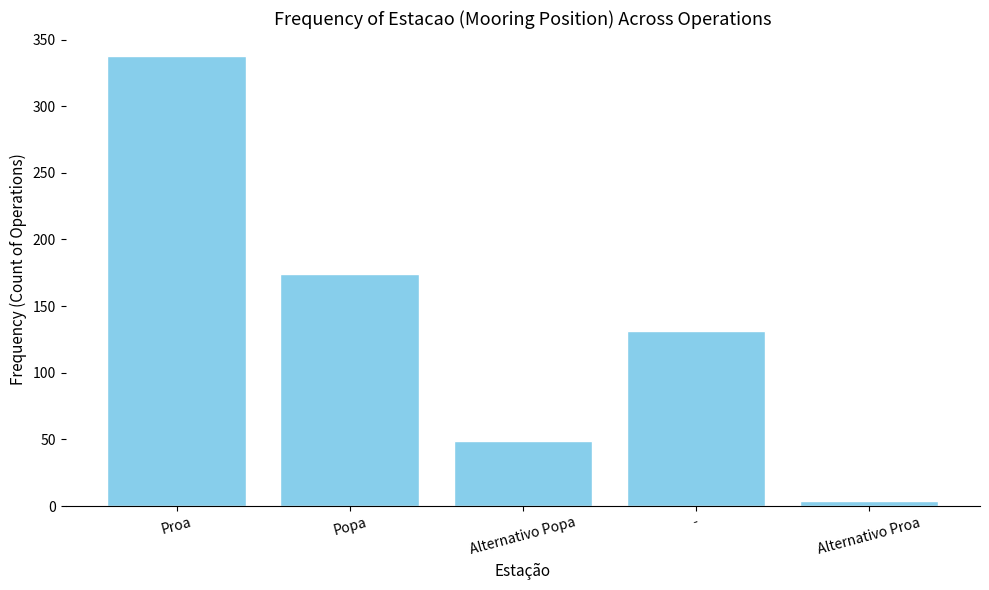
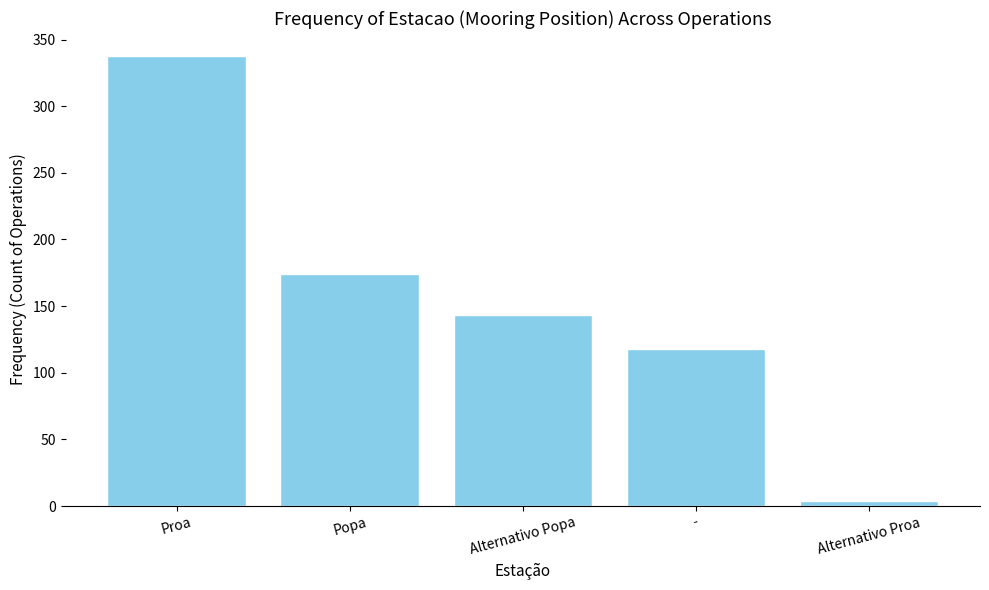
Alternativo Popa: 49 -> 143
-: 131 -> 118
